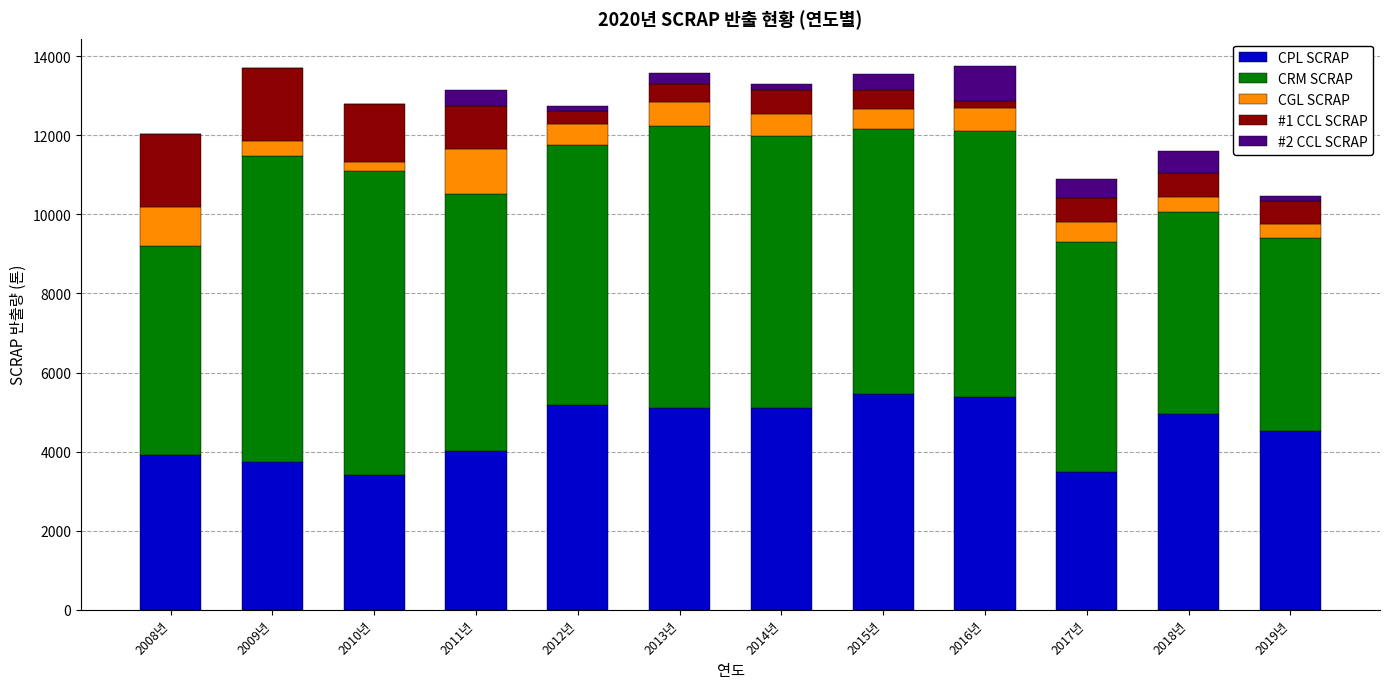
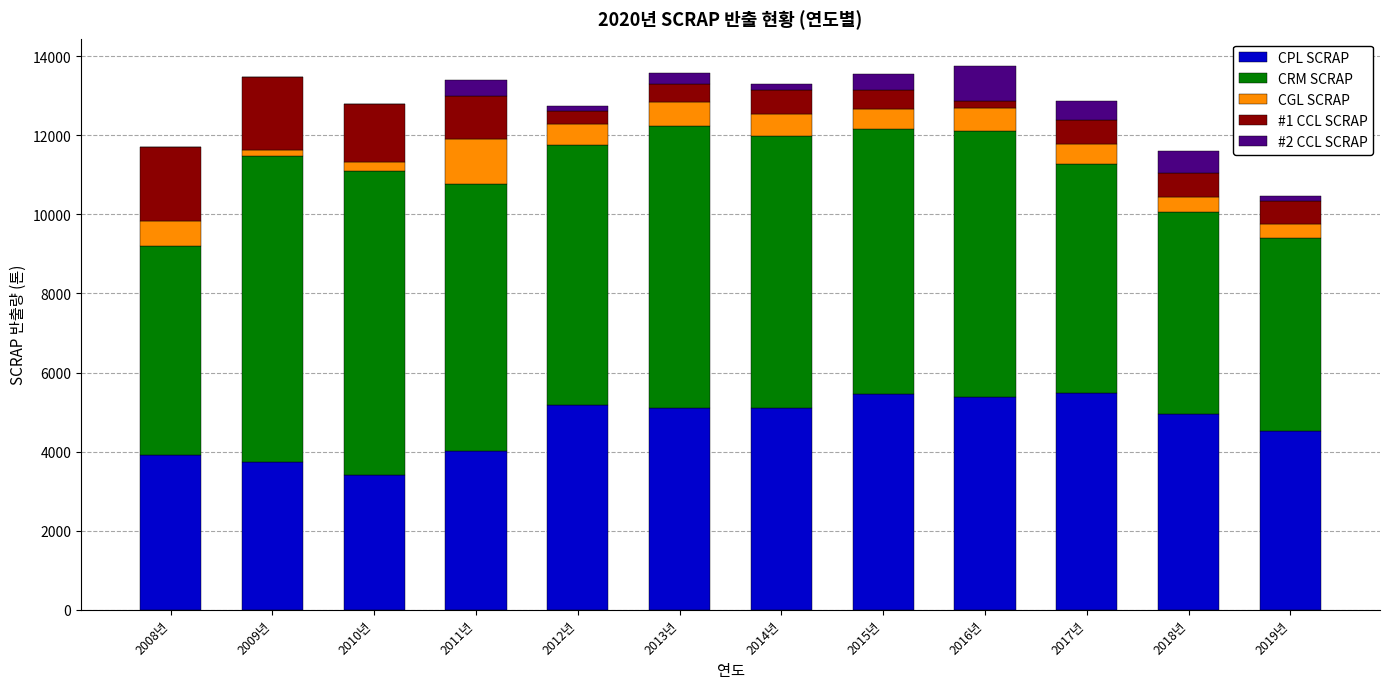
CGL SCRAP, 2008년: 1000 -> 700
CGL SCRAP, 2009년: 400 -> 100
CRM SCRAP, 2011년: 6500 -> 6800
CPL SCRAP, 2017년: 3500 -> 5500
